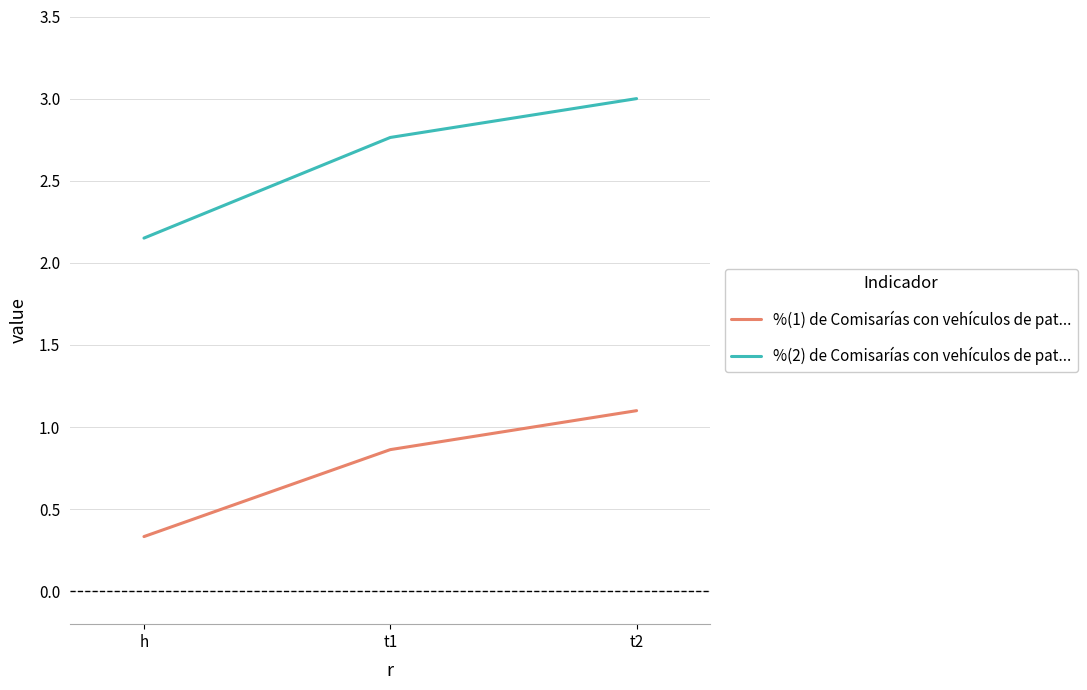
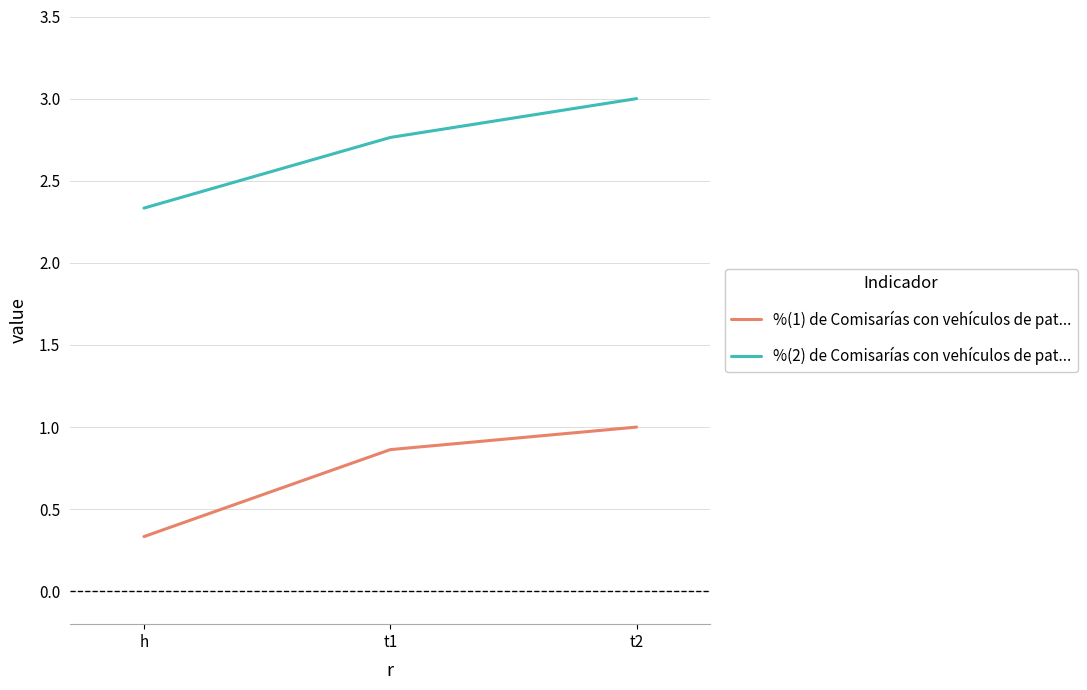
%(2) de Comisarías con vehículos de pat..., h: 2.15 -> 2.33
%(1) de Comisarías con vehículos de pat..., t2: 1.1 -> 1.0
